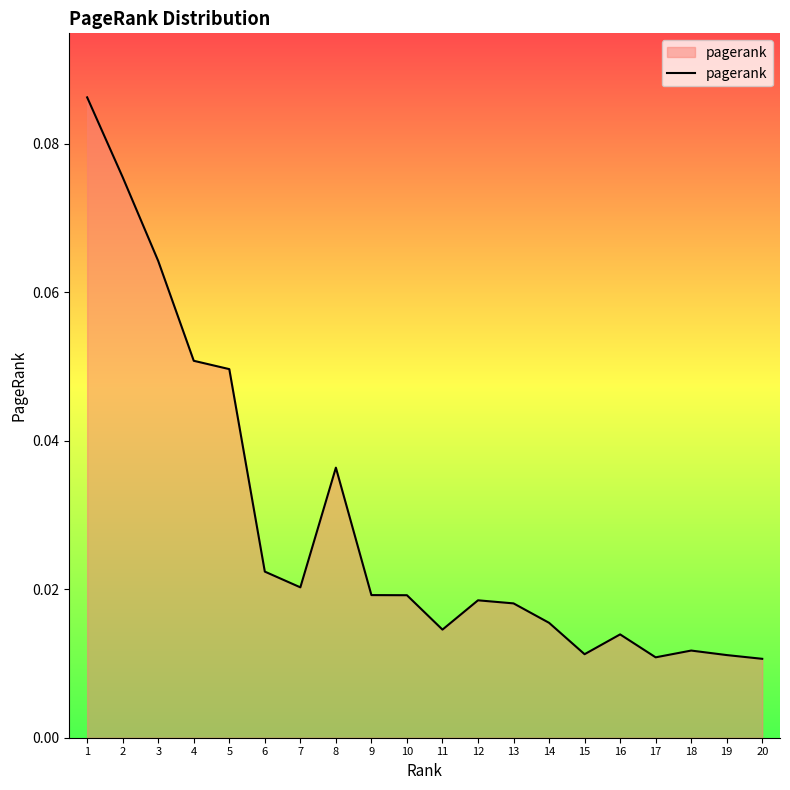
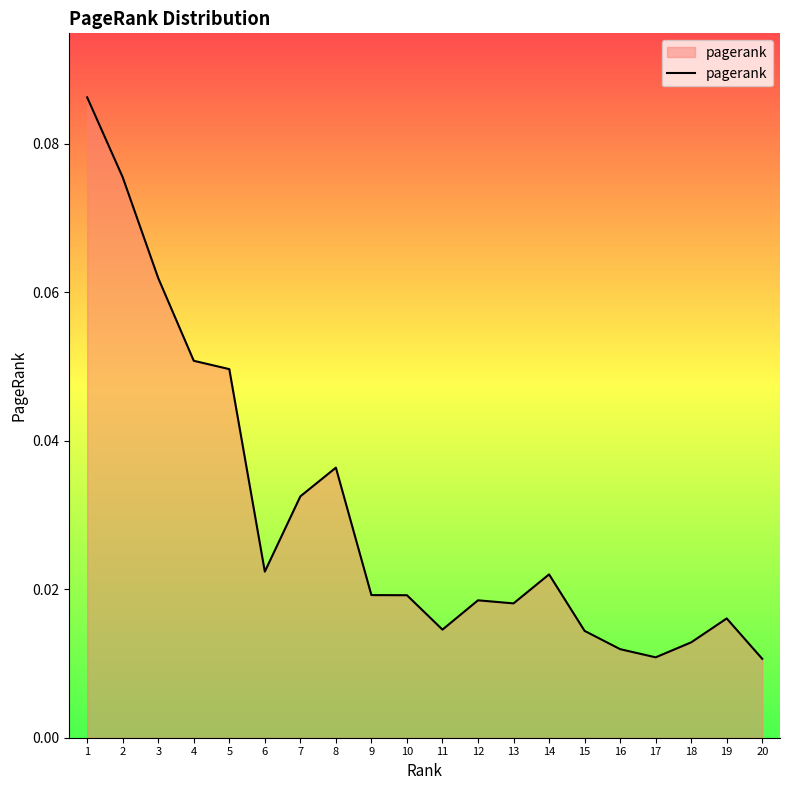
3: 0.064 -> 0.062
7: 0.020 -> 0.033
14: 0.015 -> 0.022
15: 0.011 -> 0.014
16: 0.014 -> 0.012
18: 0.012 -> 0.013
19: 0.011 -> 0.016
